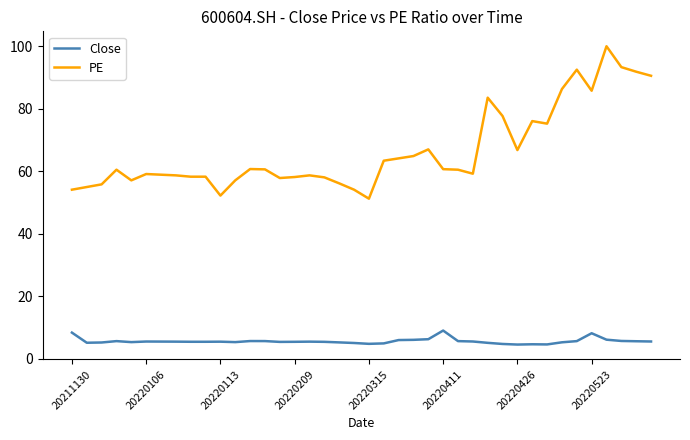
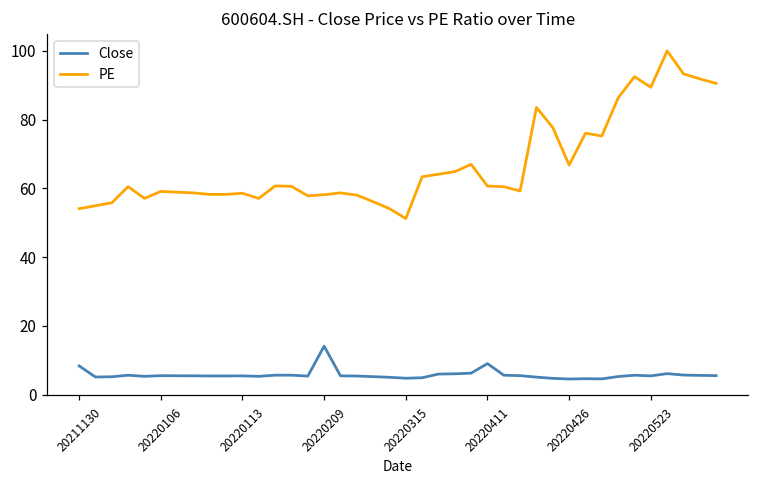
PE, 20220113: 52 -> 59
Close, 20220209: 5 -> 14
Close, 20220523: 8 -> 5
PE, 20220523: 86 -> 89
